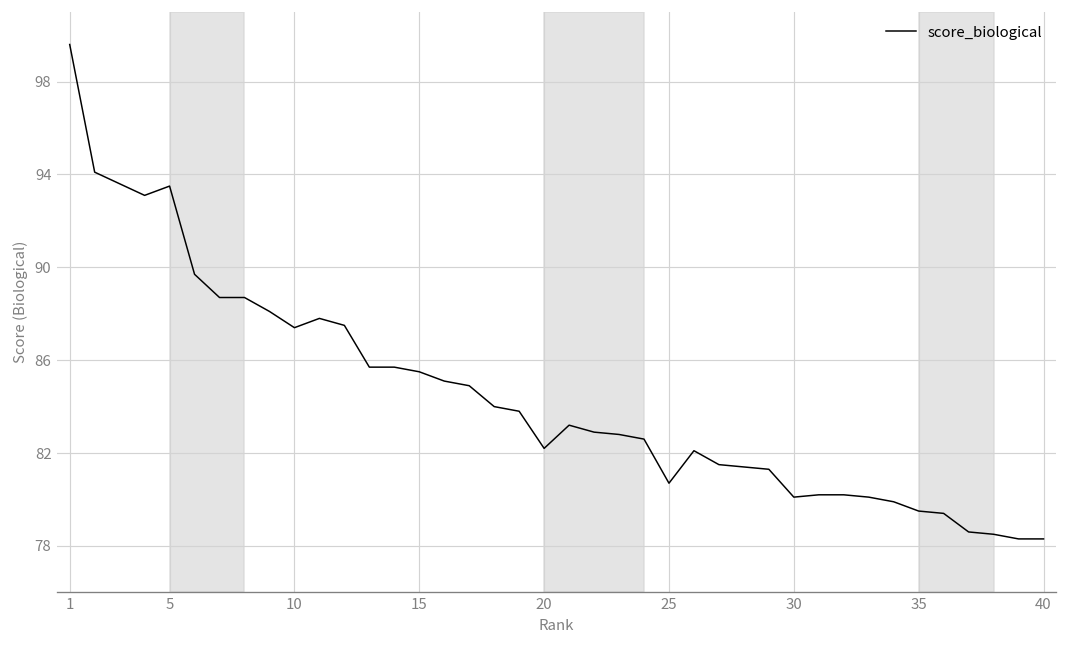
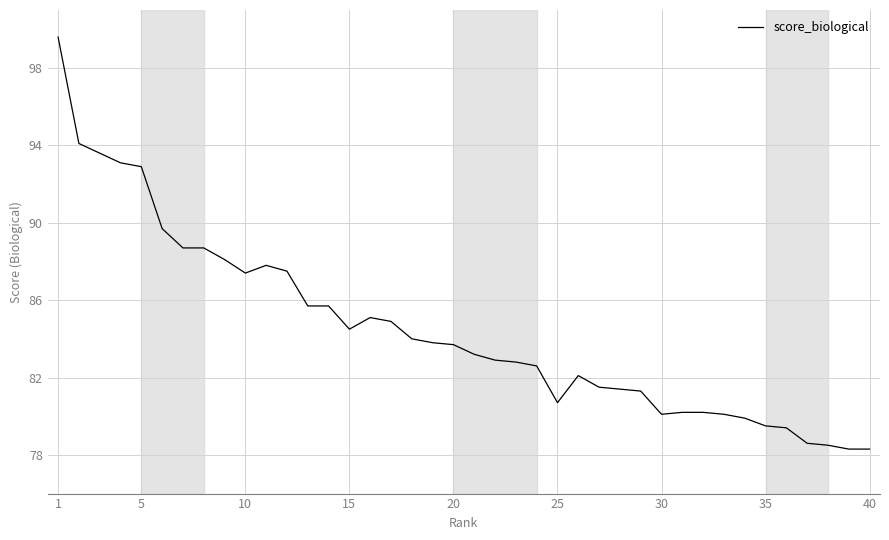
5: 93.5 -> 92.9
15: 85.5 -> 84.5
20: 82.2 -> 83.7
